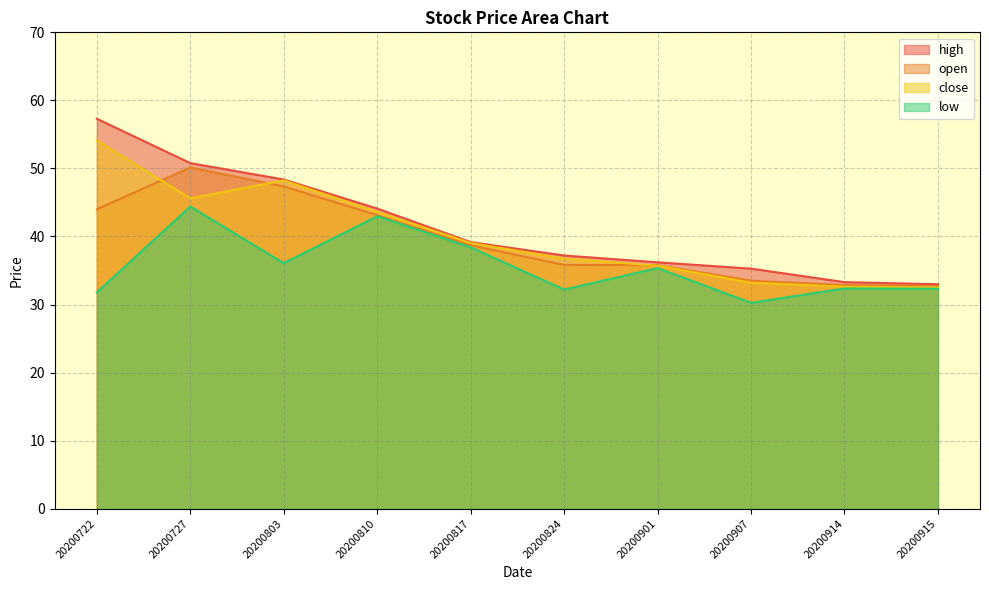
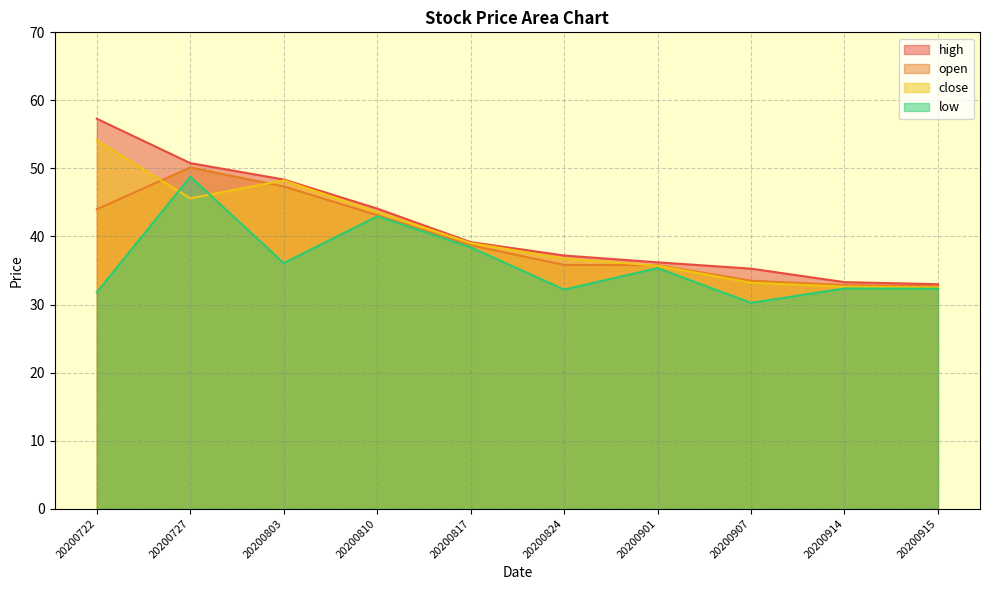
low, 20200727: 44 -> 49
